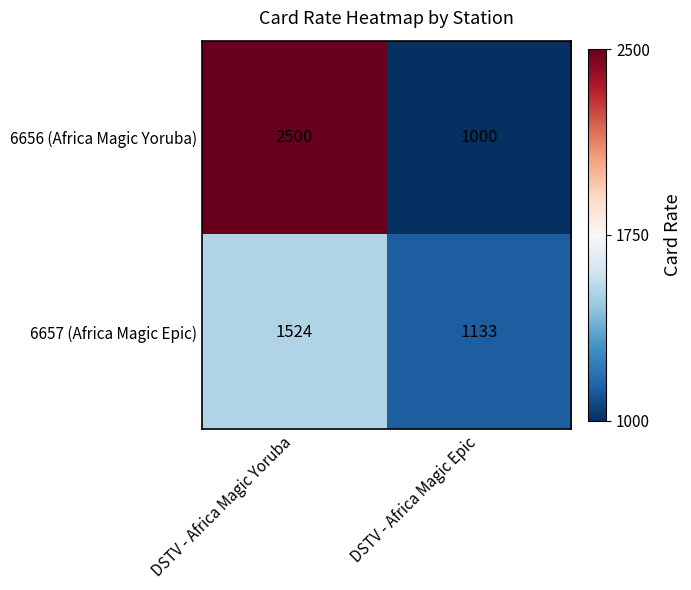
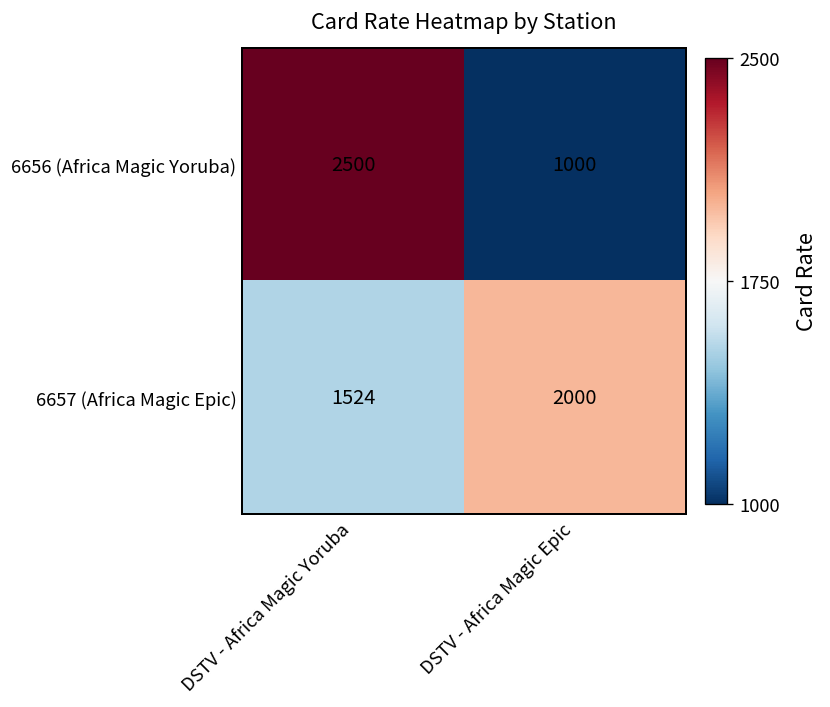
6657 (Africa Magic Epic), DSTV - Africa Magic Epic: 1133 -> 2000
